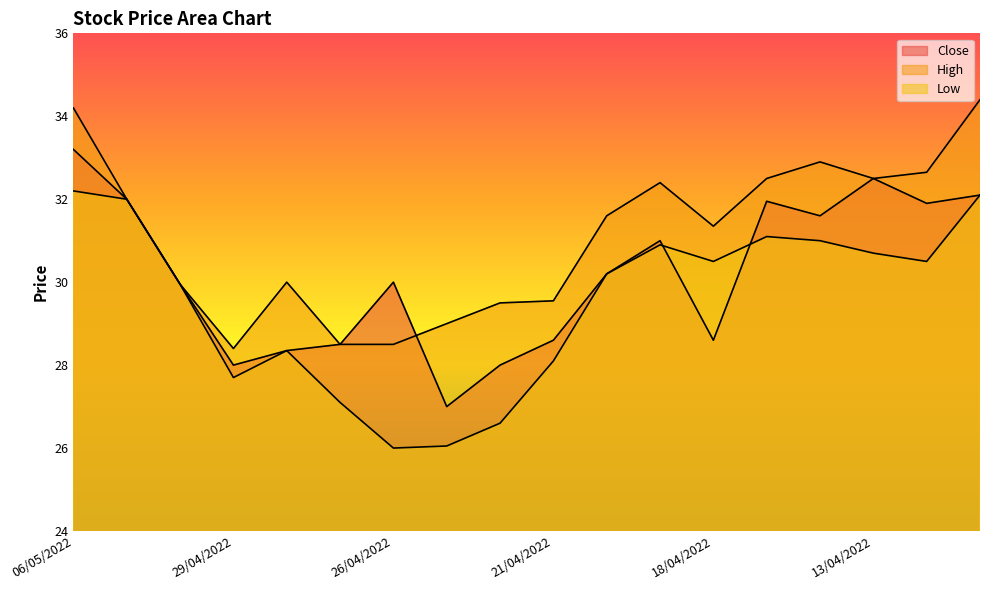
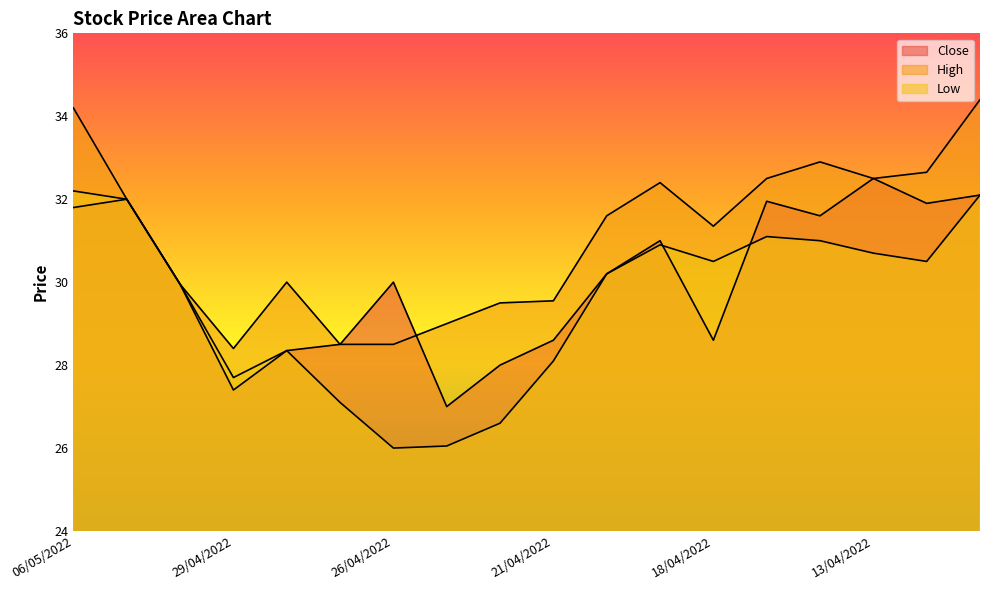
Close, 06/05/2022: 33.2 -> 31.8
Close, 29/04/2022: 28.0 -> 27.4
